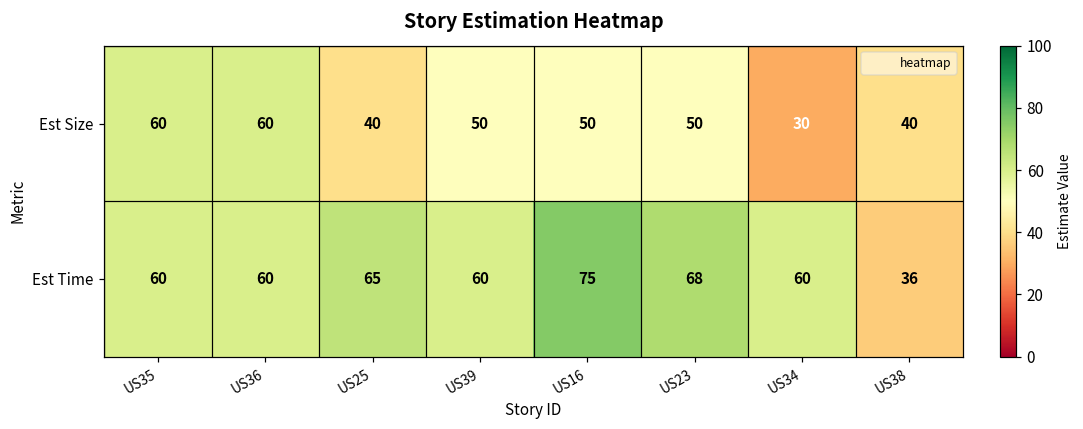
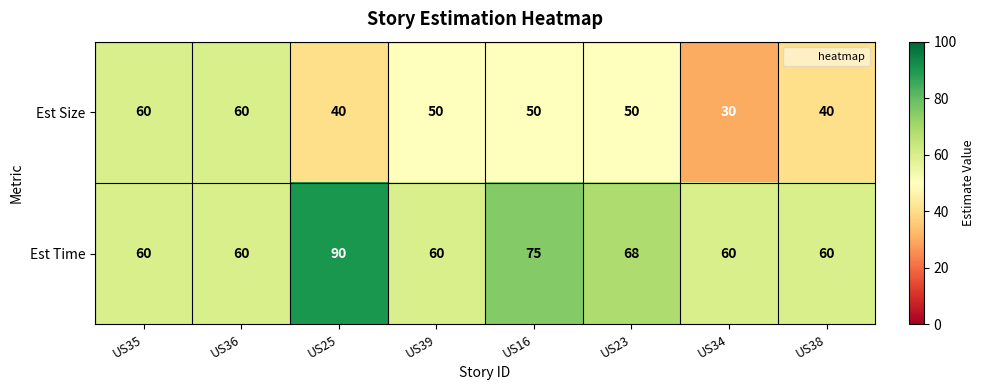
Est Time, US25: 65 -> 90
Est Time, US38: 36 -> 60
